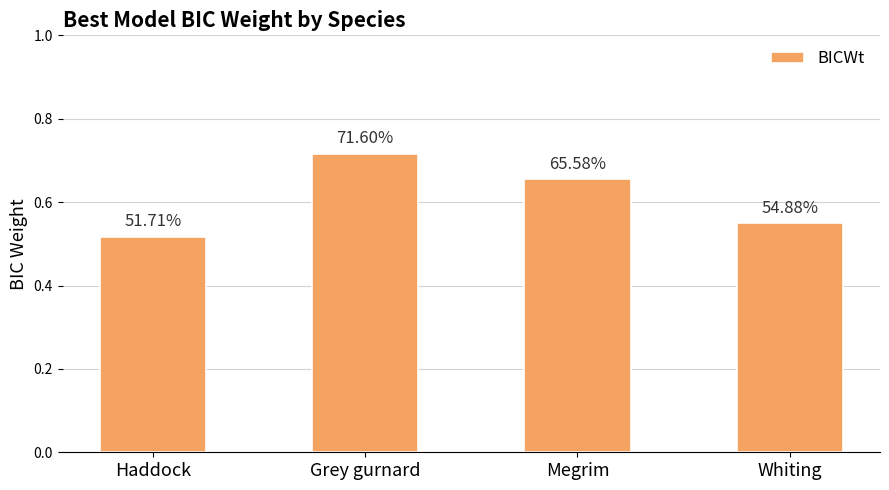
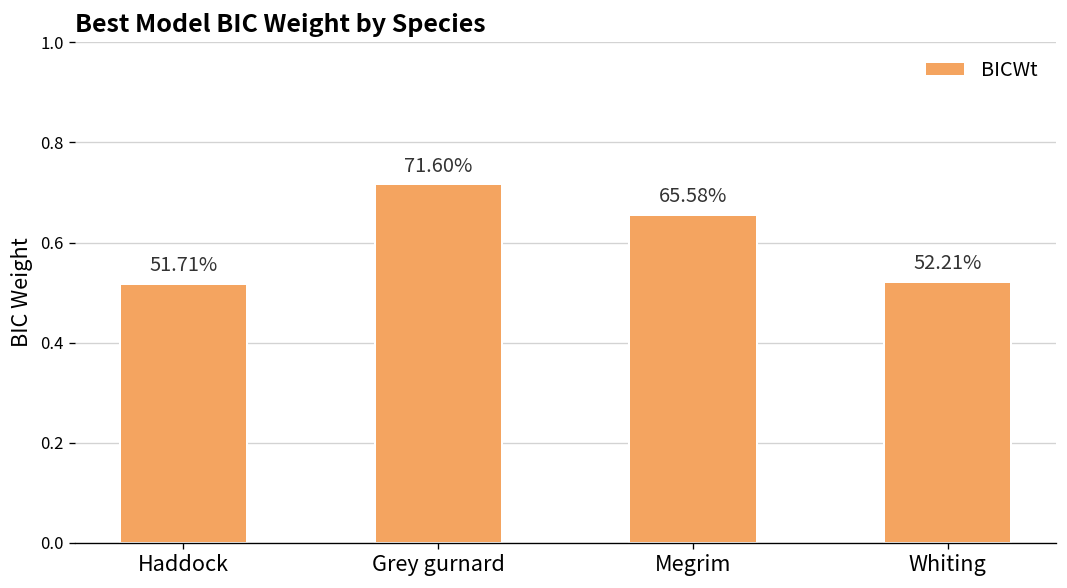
Whiting: 54.88% -> 52.21%
